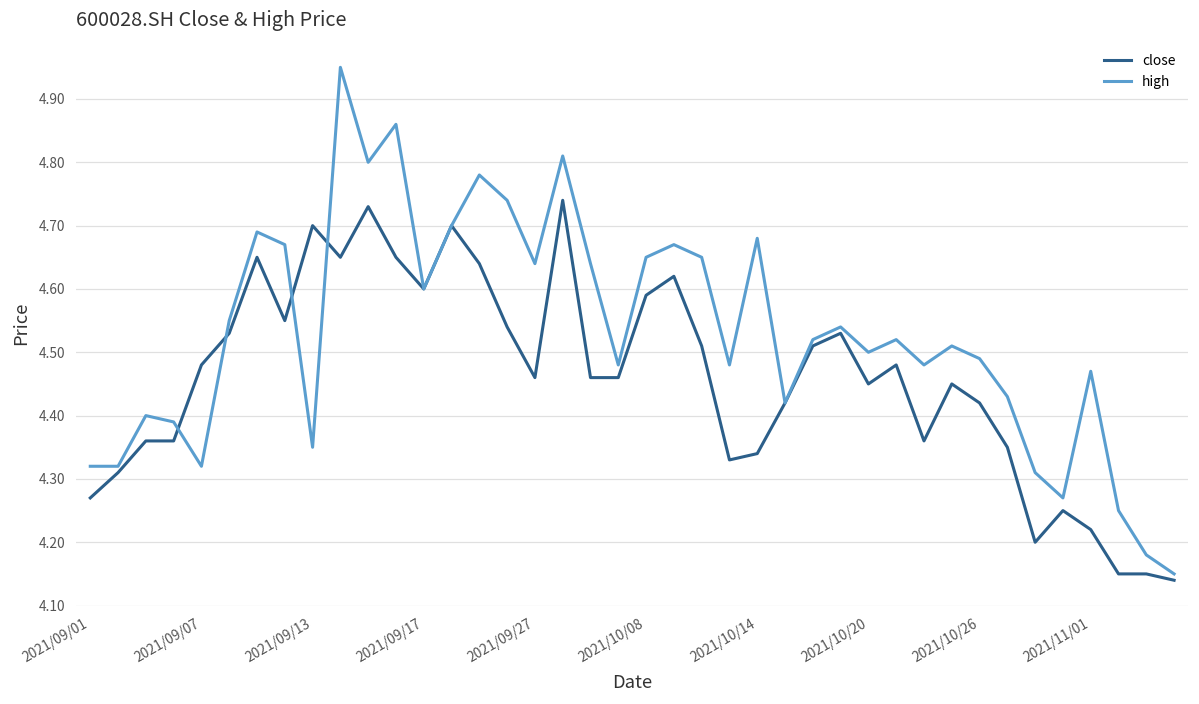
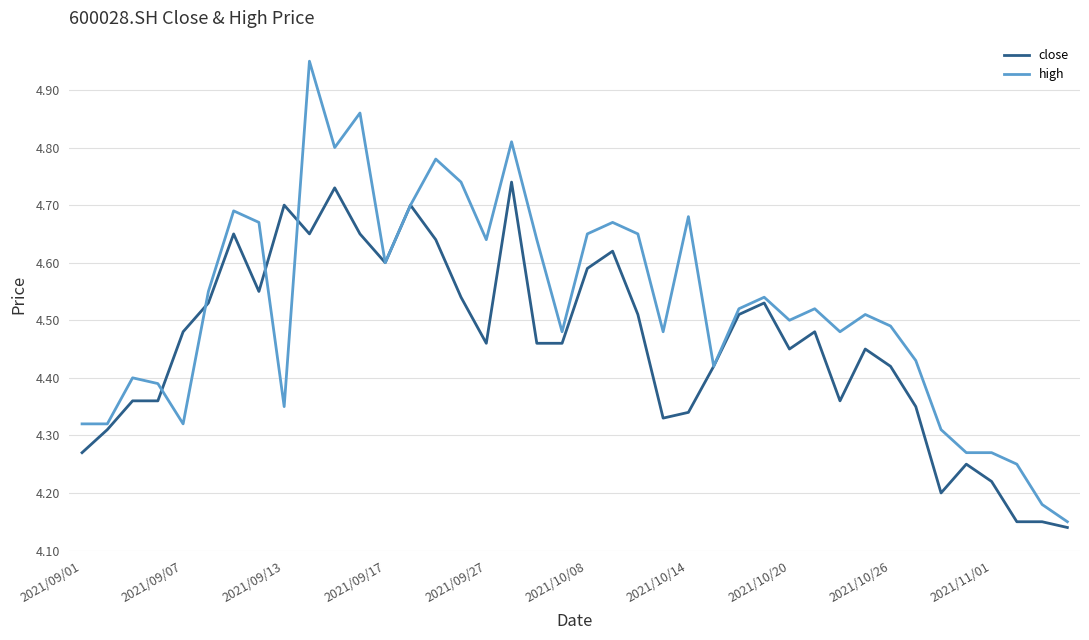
high, 2021/11/01: 4.47 -> 4.27
